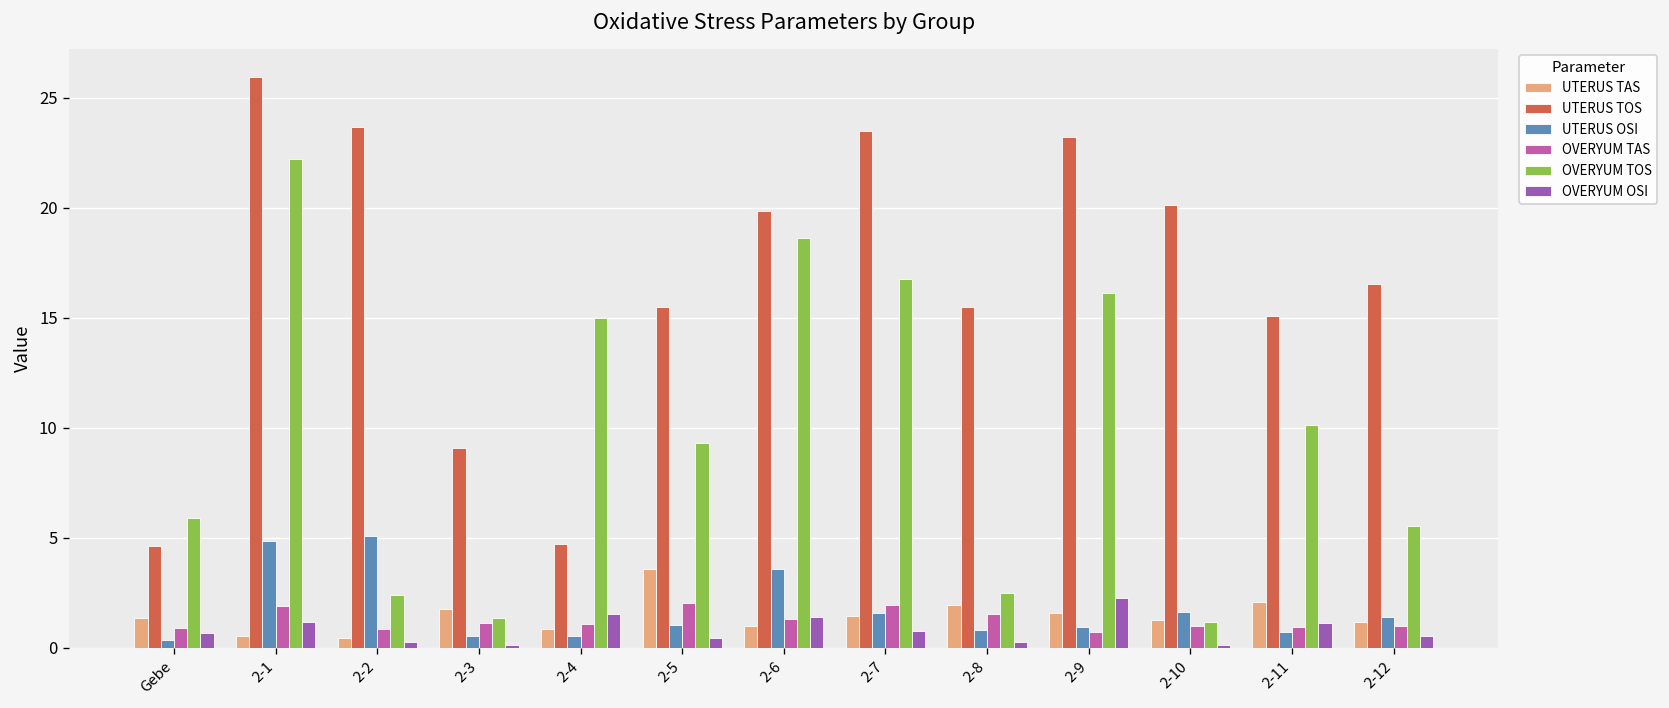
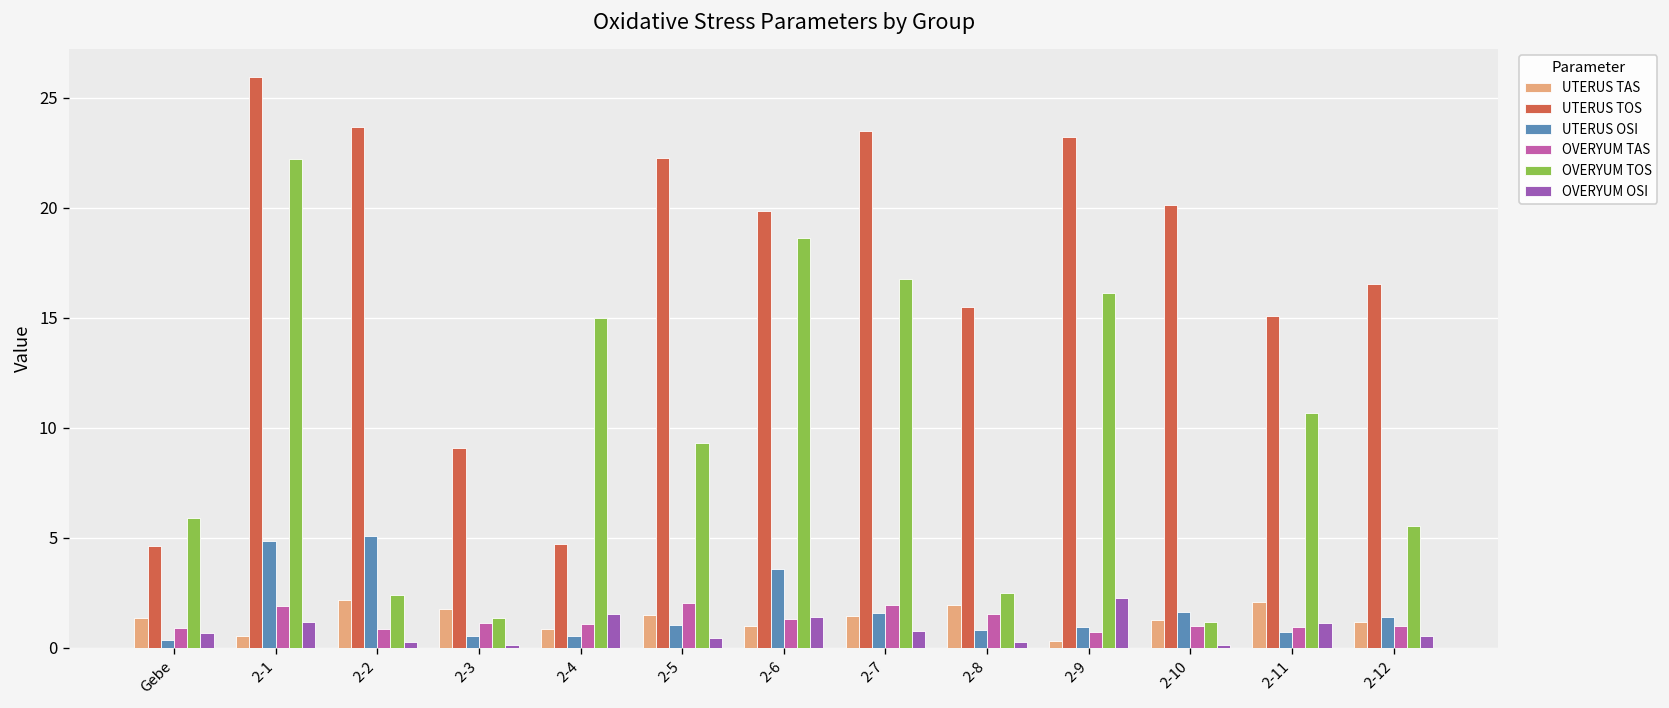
UTERUS TAS, 2-2: 0.5 -> 2.2
UTERUS TAS, 2-5: 3.6 -> 1.5
UTERUS TOS, 2-5: 15.5 -> 22.3
UTERUS TAS, 2-9: 1.6 -> 0.3
OVERYUM TOS, 2-11: 10.1 -> 10.7
